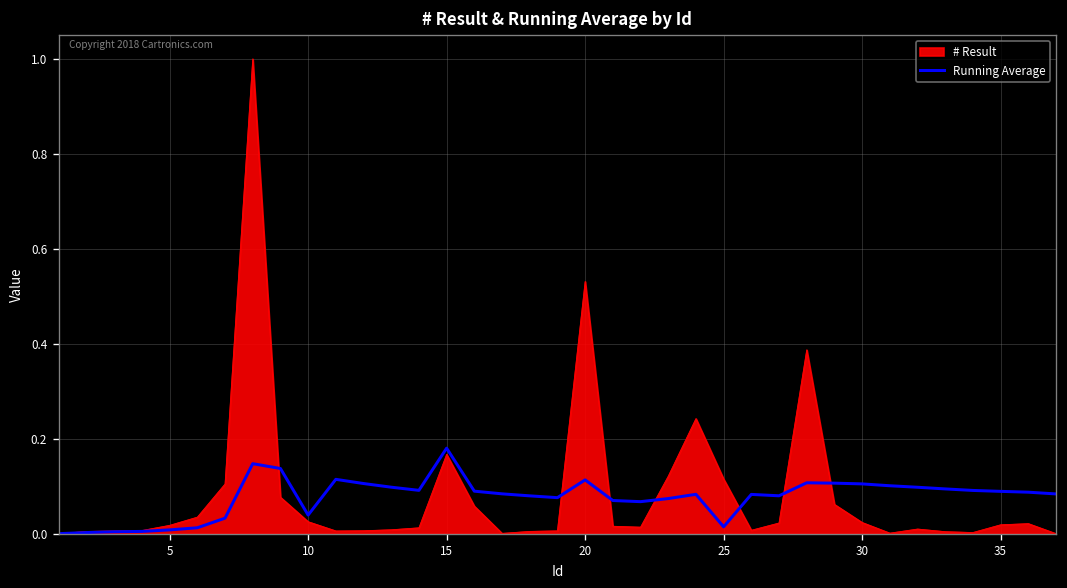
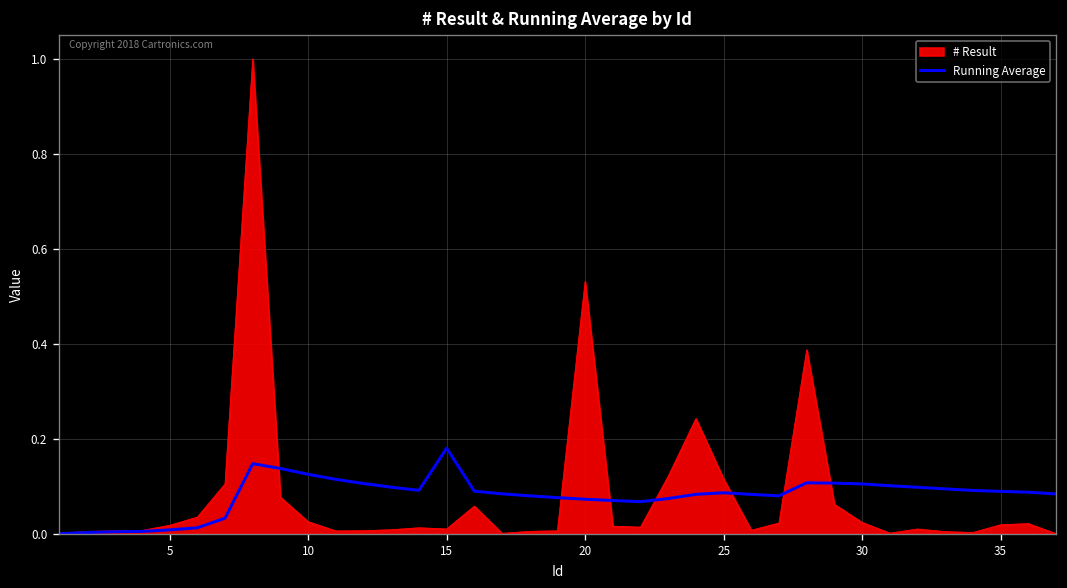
Running Average, 10: 0.04 -> 0.13
# Result, 15: 0.17 -> 0.01
Running Average, 20: 0.11 -> 0.07
Running Average, 25: 0.01 -> 0.09
